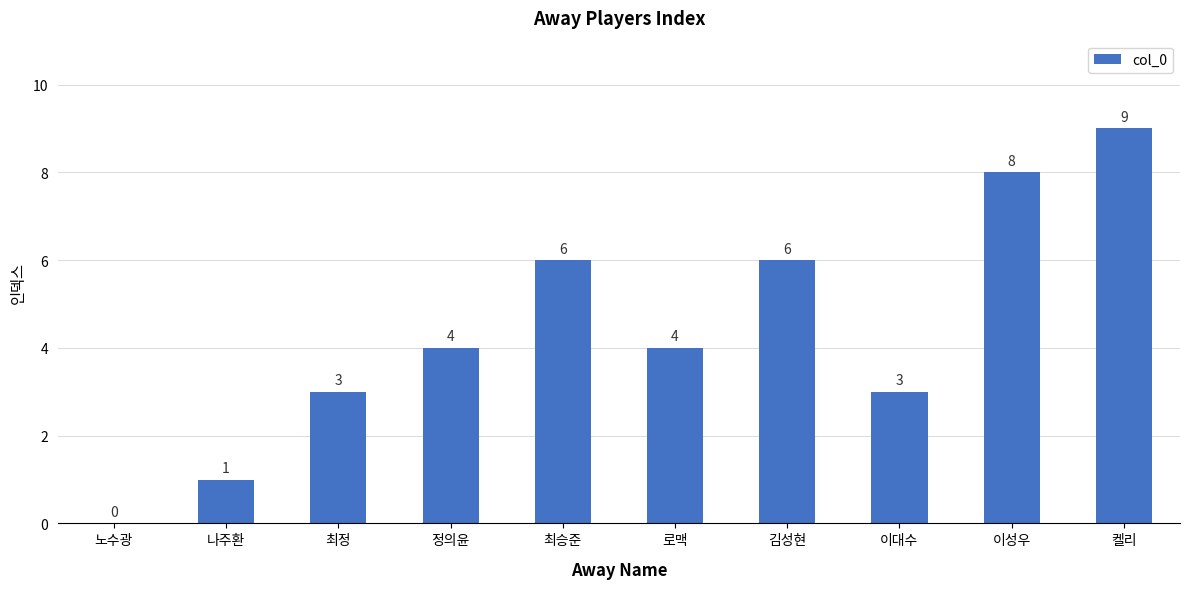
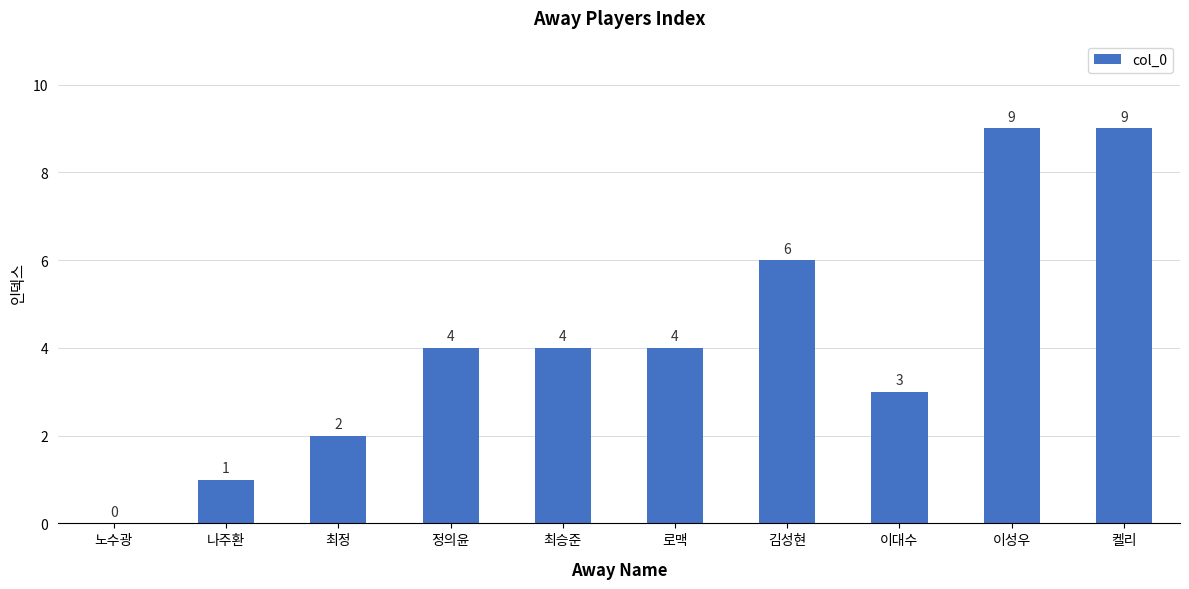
최정: 3 -> 2
최승준: 6 -> 4
이성우: 8 -> 9
